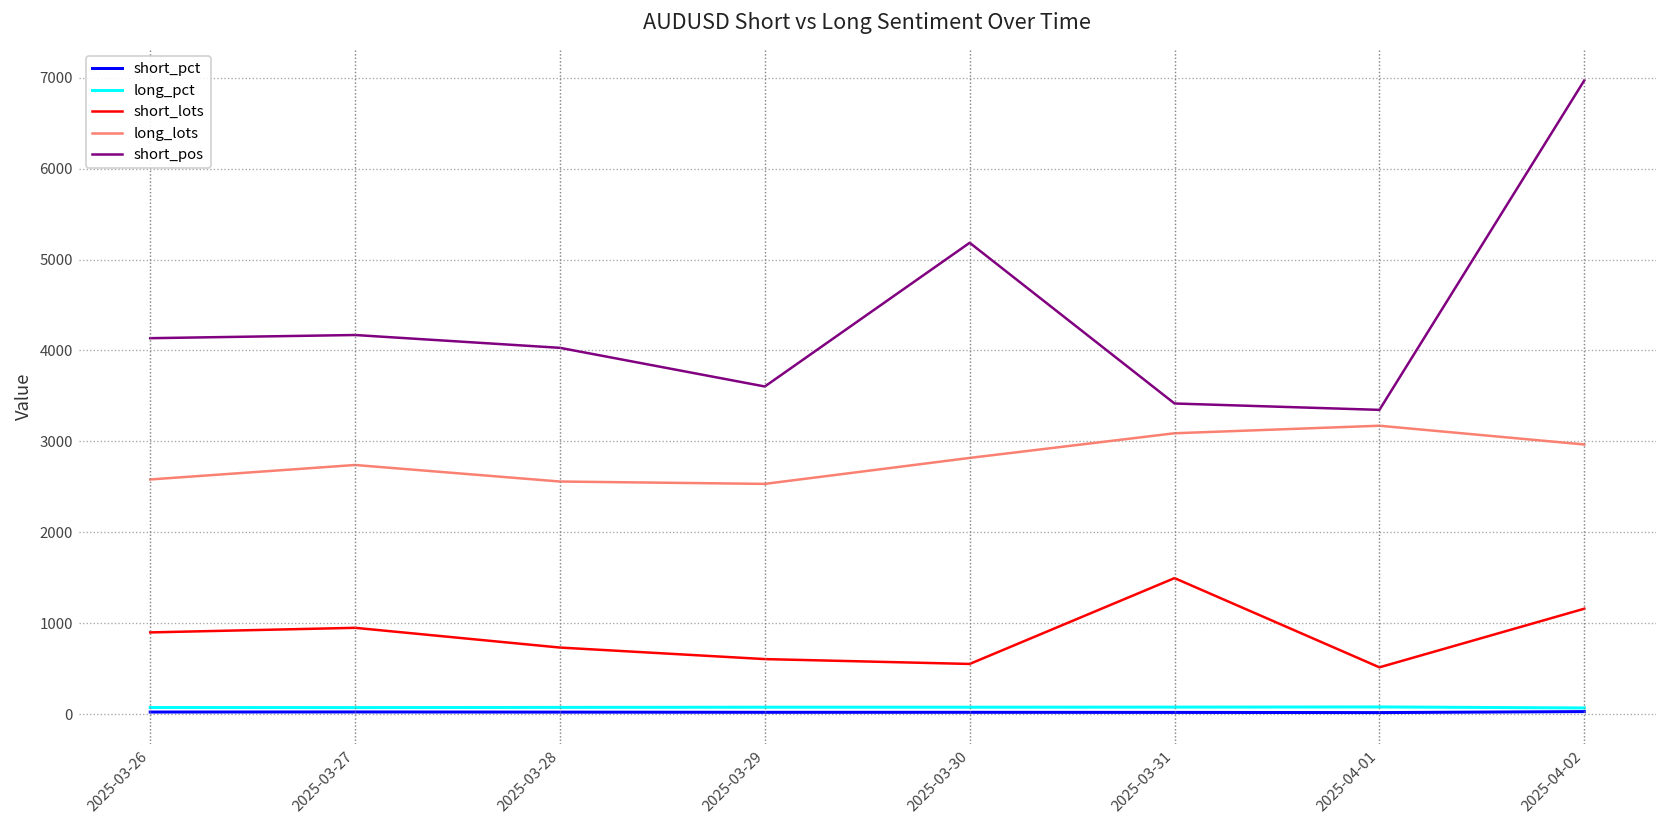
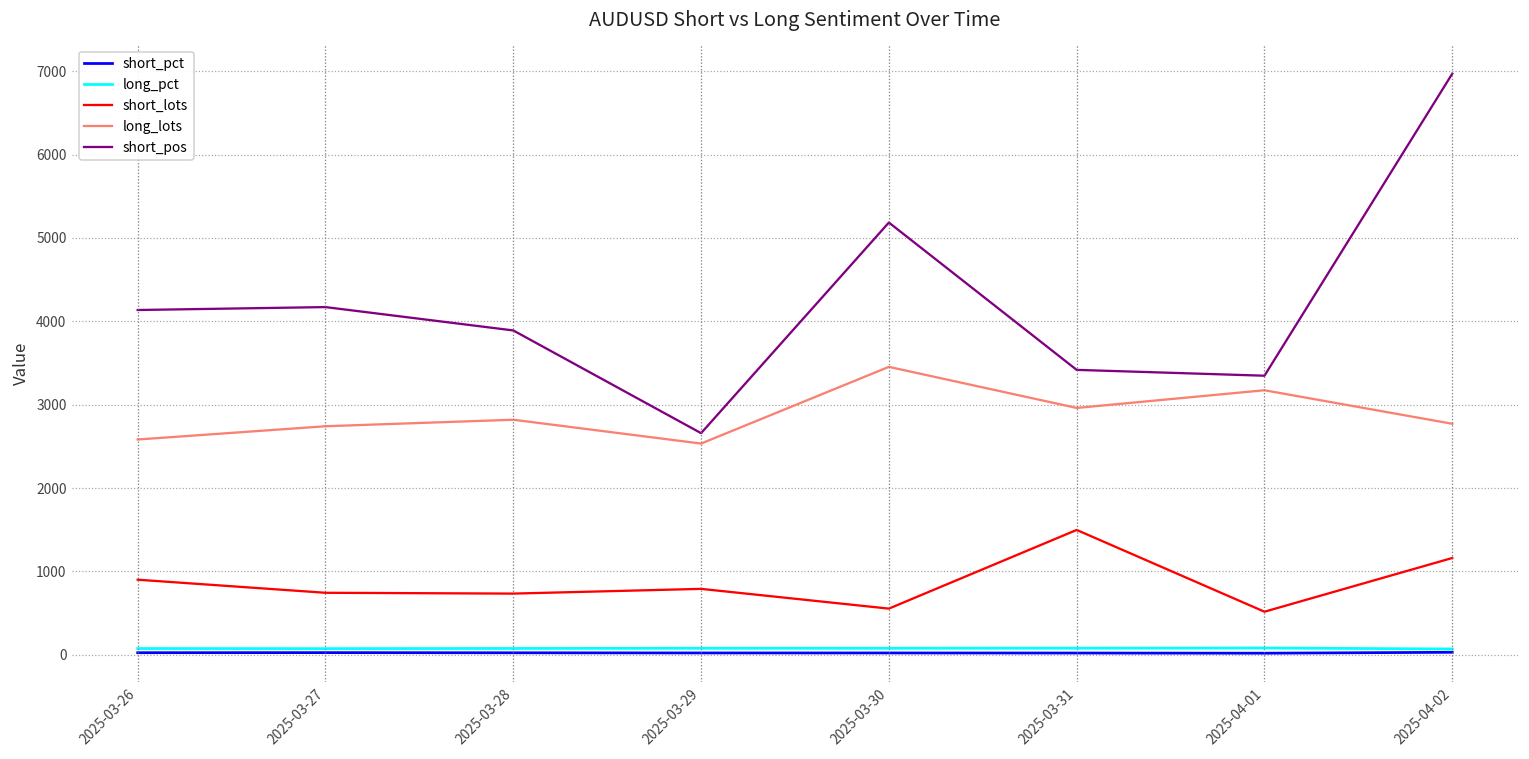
short_lots, 2025-03-27: 1000 -> 700
long_lots, 2025-03-28: 2600 -> 2800
short_pos, 2025-03-28: 4000 -> 3900
short_lots, 2025-03-29: 600 -> 800
short_pos, 2025-03-29: 3600 -> 2700
long_lots, 2025-03-30: 2800 -> 3500
long_lots, 2025-03-31: 3100 -> 3000
long_lots, 2025-04-02: 3000 -> 2800
